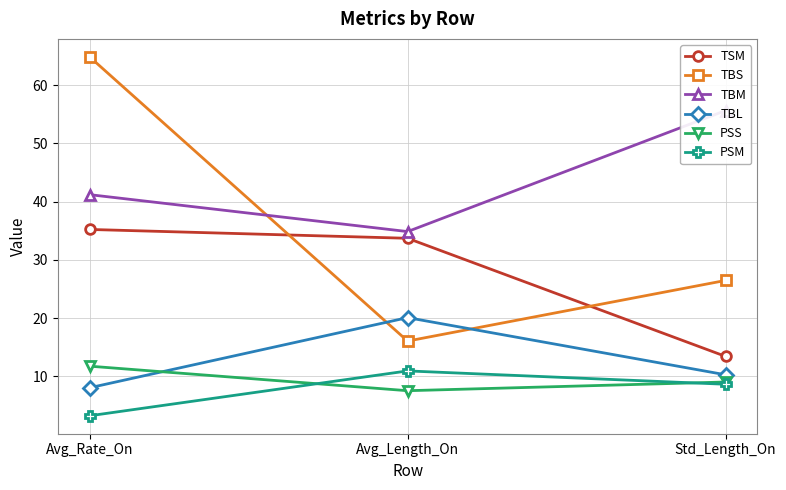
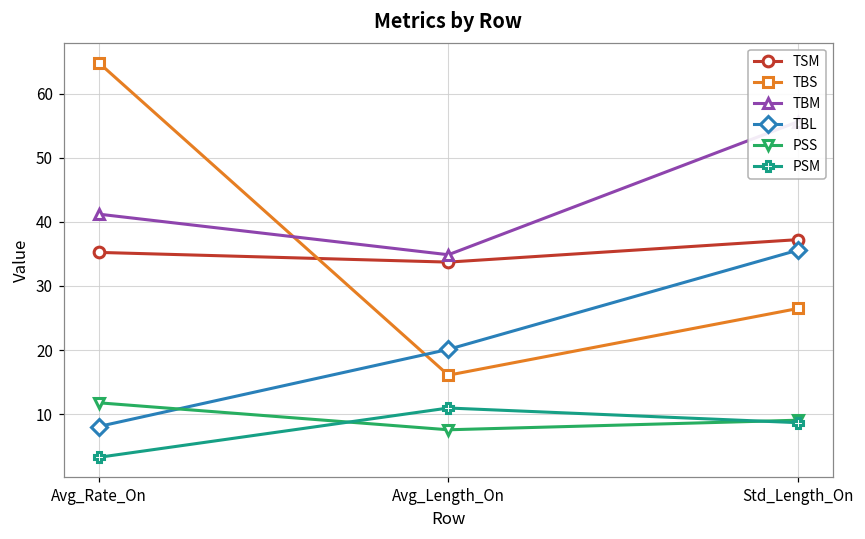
TSM, Std_Length_On: 13 -> 37
TBL, Std_Length_On: 10 -> 36
